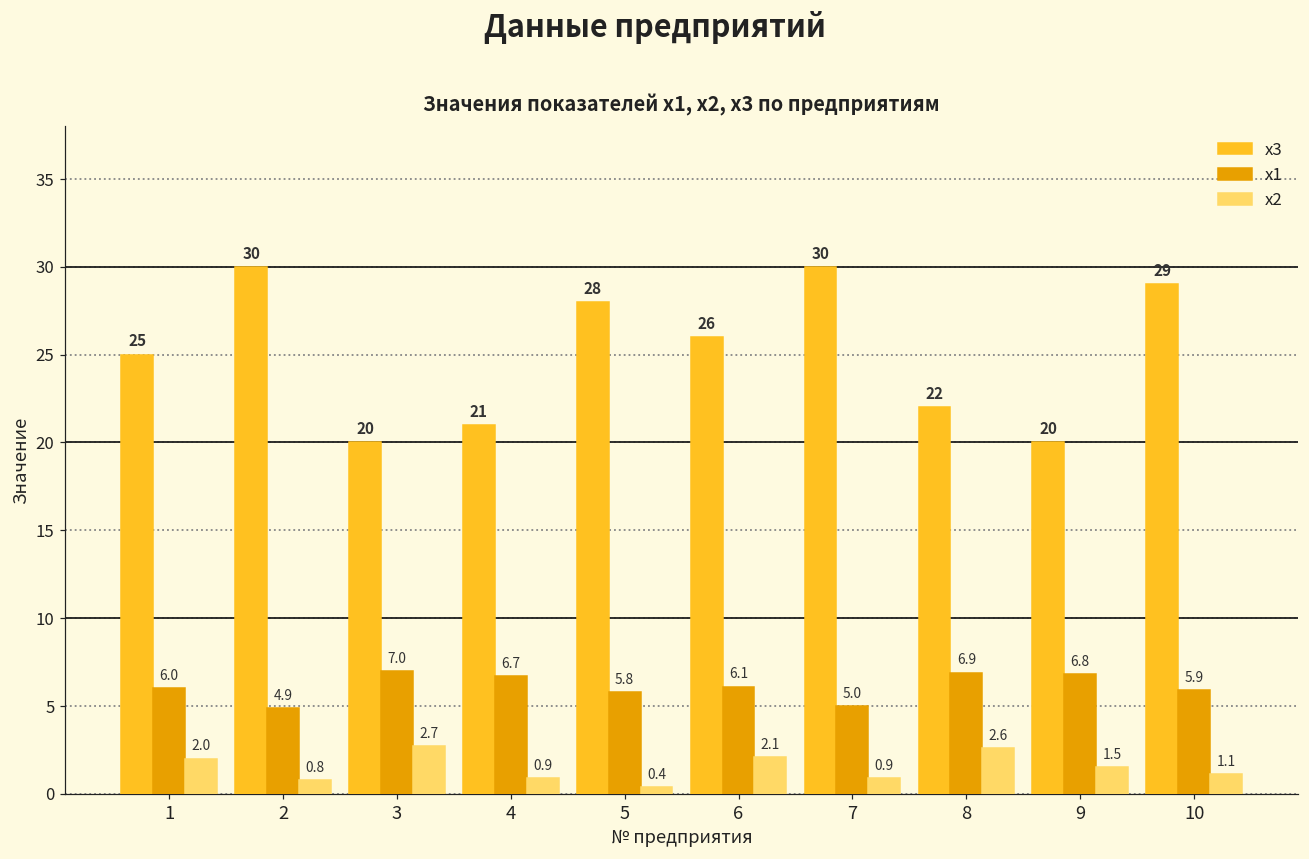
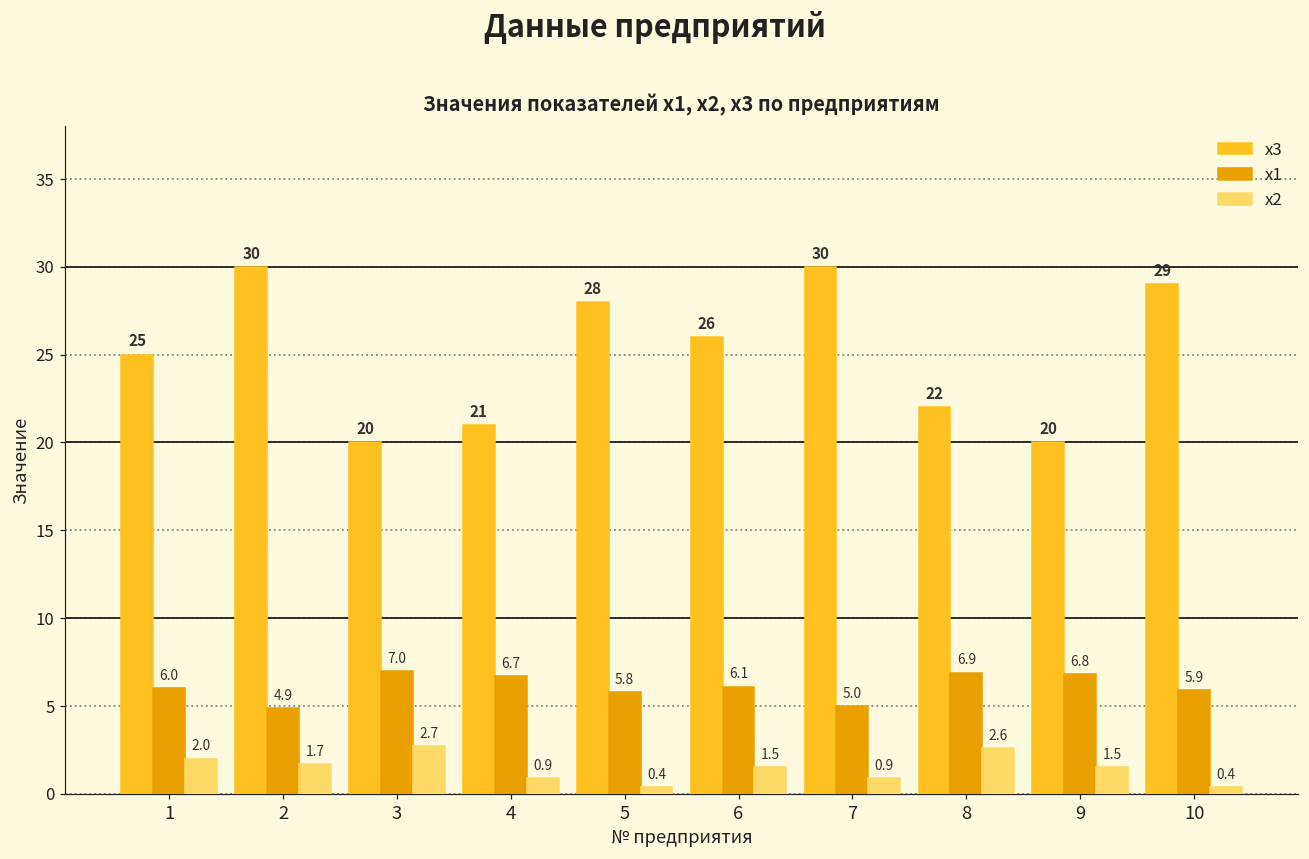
x2, 2: 0.8 -> 1.7
x2, 6: 2.1 -> 1.5
x2, 10: 1.1 -> 0.4
